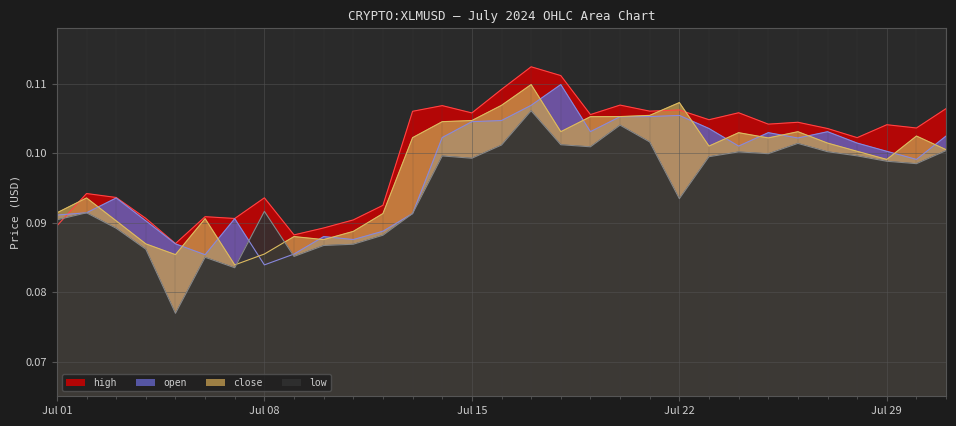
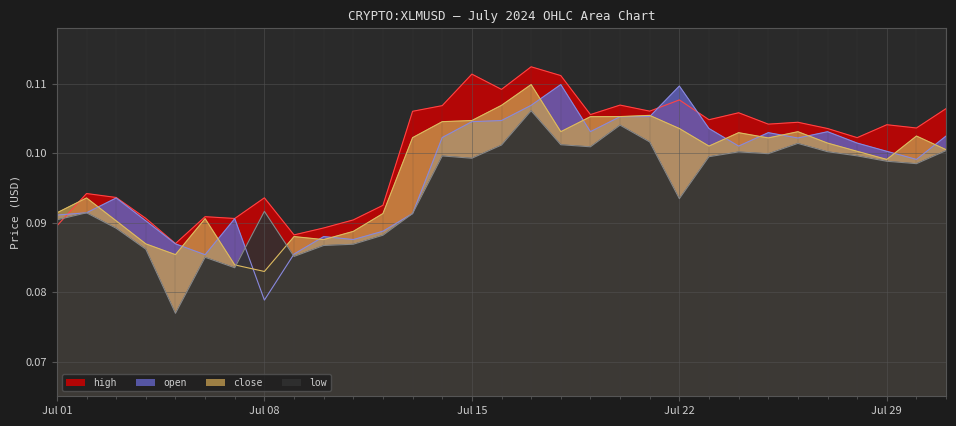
open, Jul 08: 0.084 -> 0.079
close, Jul 08: 0.085 -> 0.083
high, Jul 15: 0.106 -> 0.111
high, Jul 22: 0.106 -> 0.108
open, Jul 22: 0.105 -> 0.110
close, Jul 22: 0.107 -> 0.104
